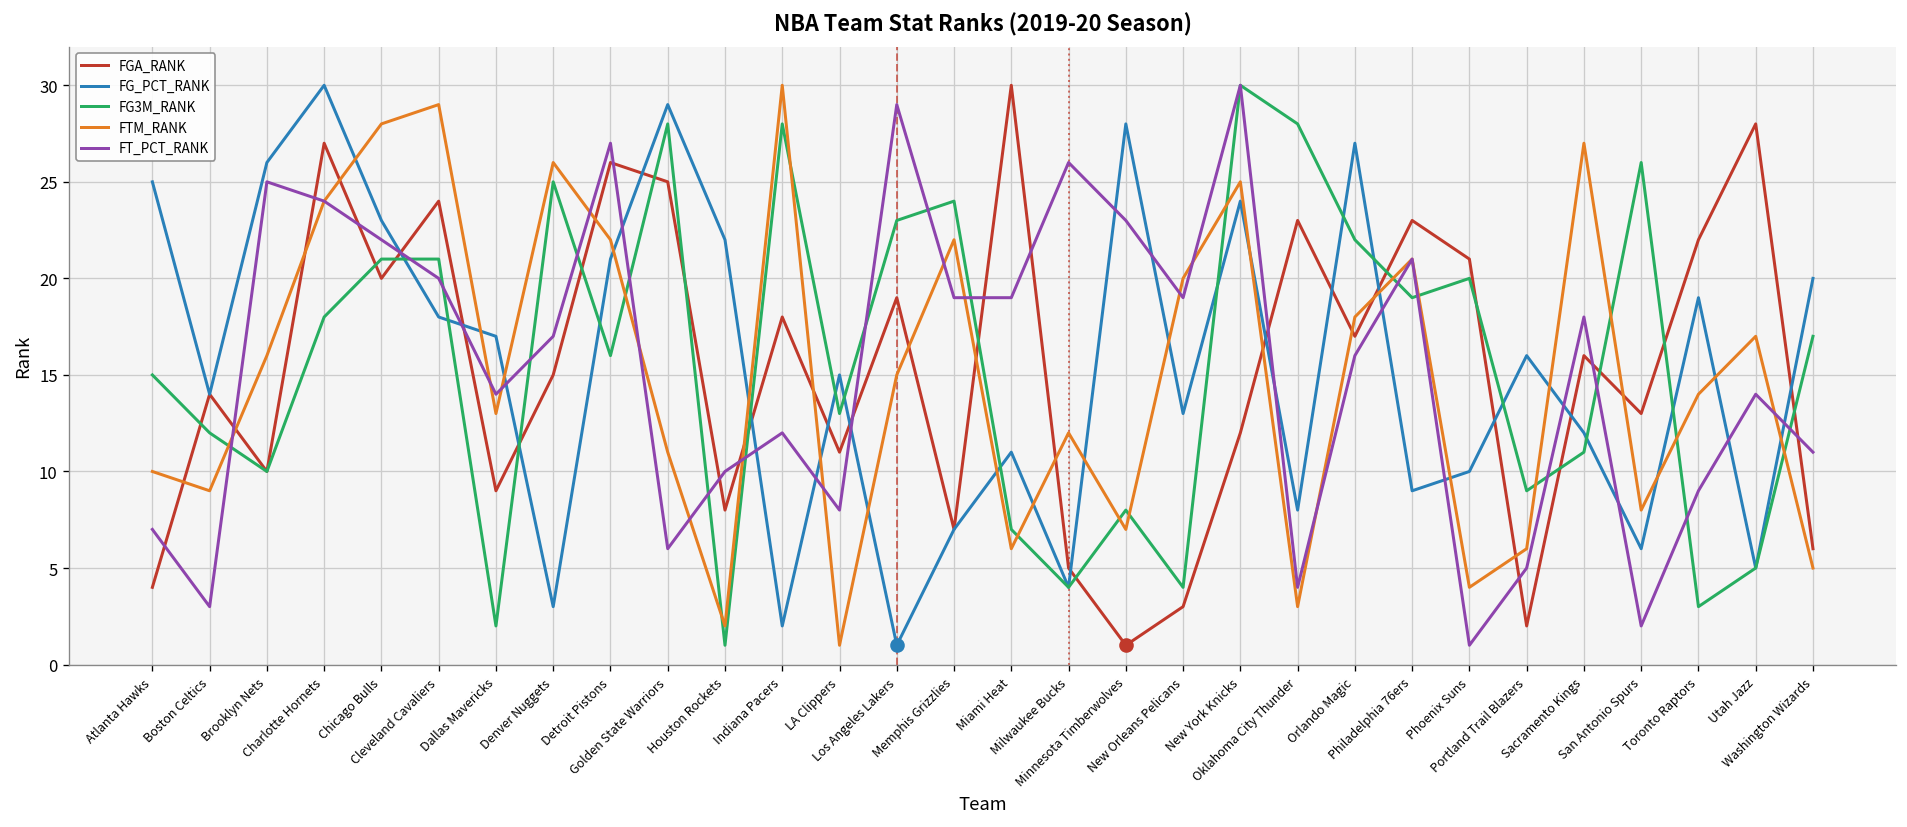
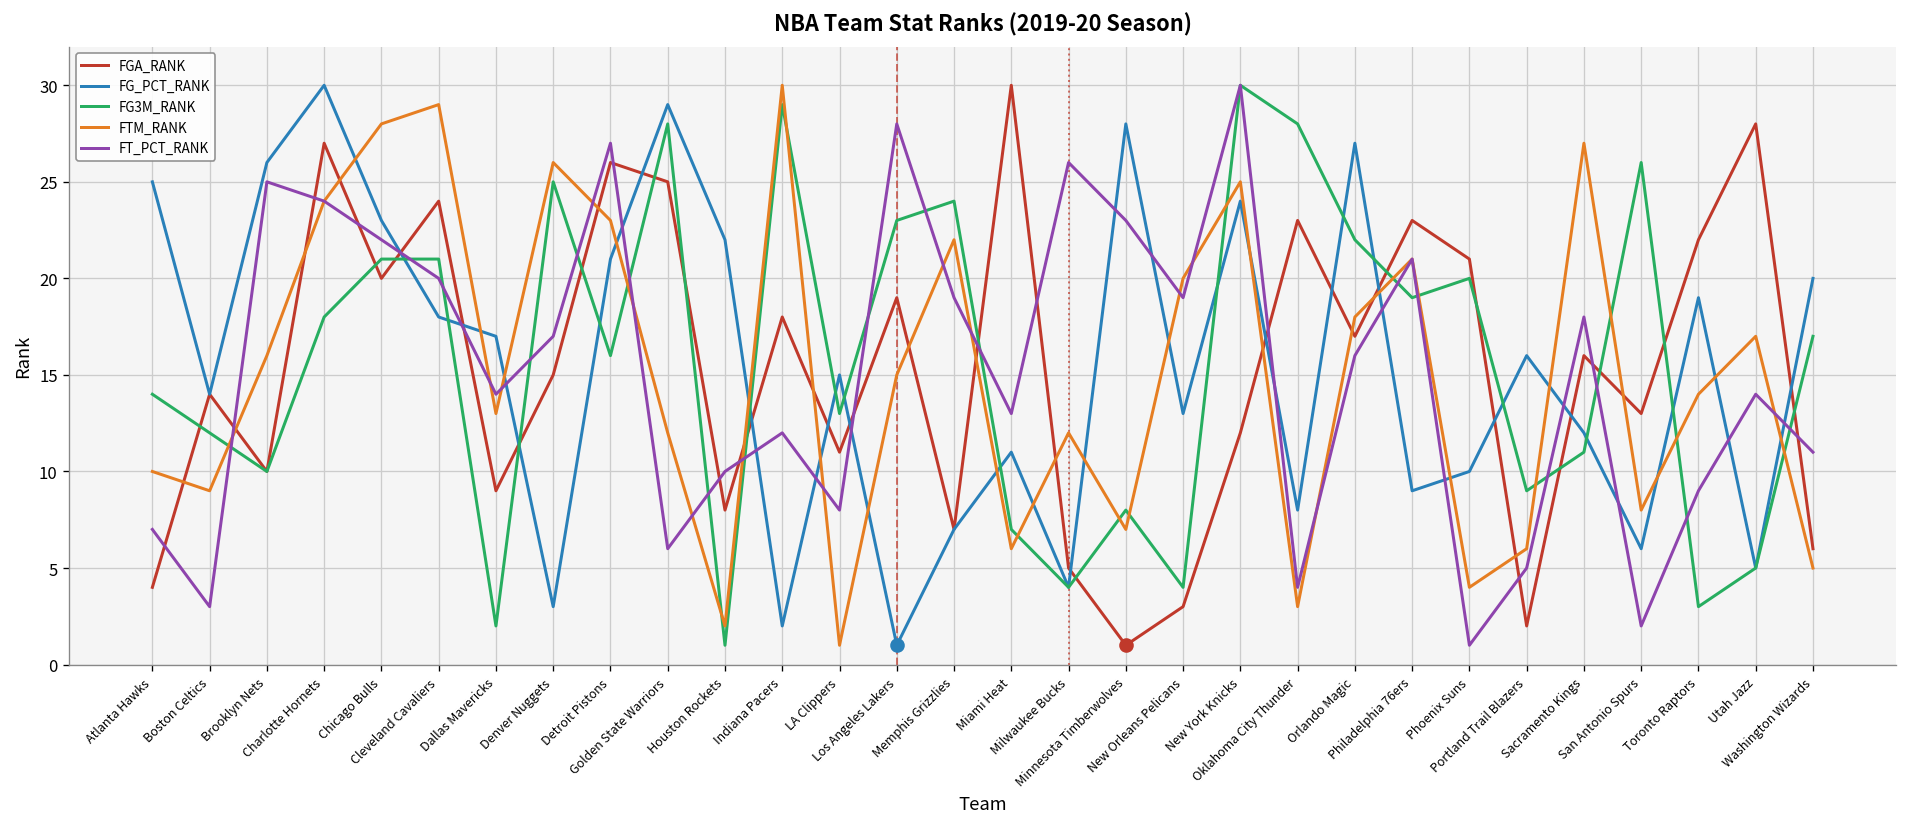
FG3M_RANK, Atlanta Hawks: 15 -> 14
FTM_RANK, Detroit Pistons: 22 -> 23
FTM_RANK, Golden State Warriors: 11 -> 12
FG3M_RANK, Indiana Pacers: 28 -> 29
FT_PCT_RANK, Los Angeles Lakers: 29 -> 28
FT_PCT_RANK, Miami Heat: 19 -> 13
